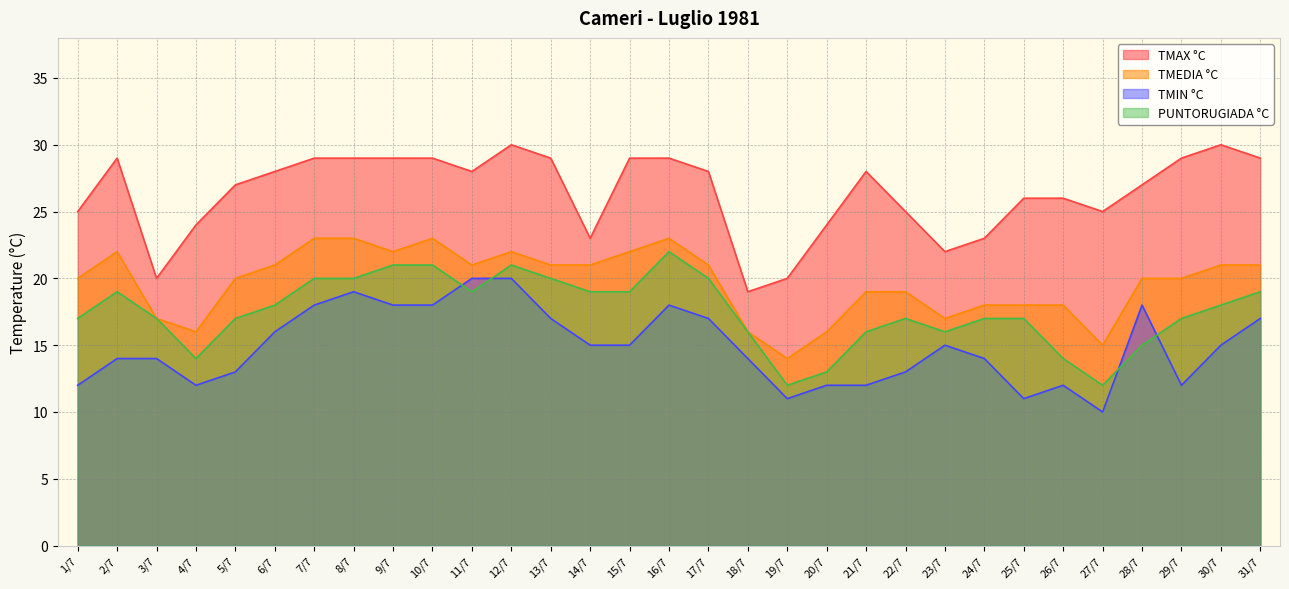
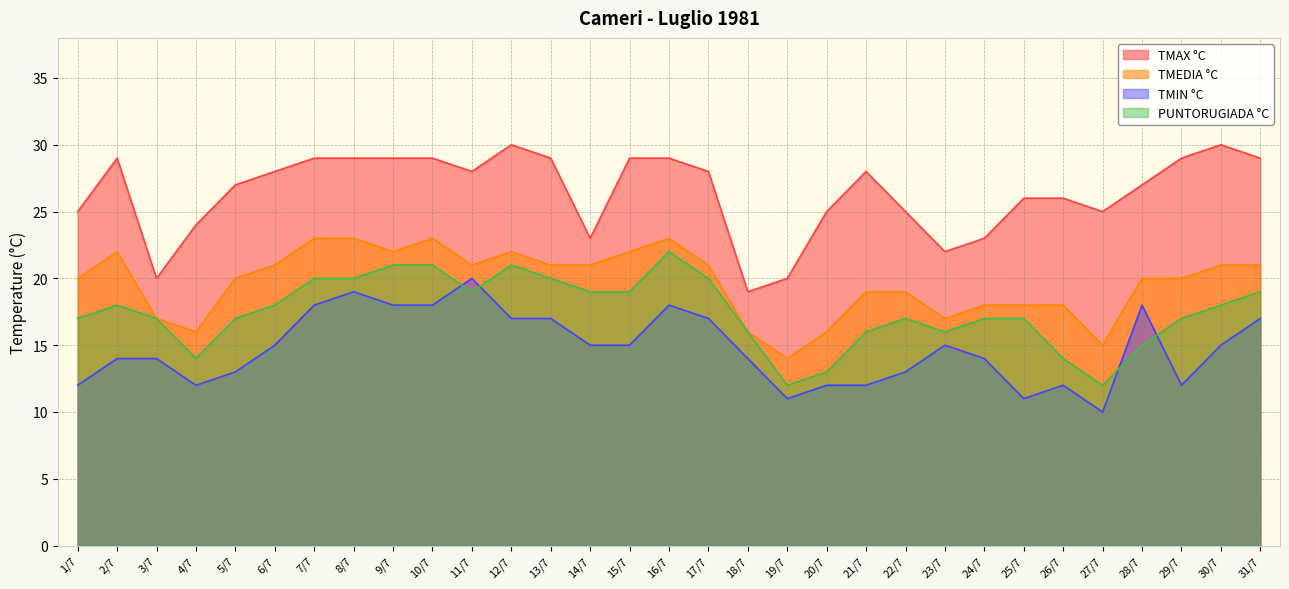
PUNTORUGIADA °C, 2/7: 19 -> 18
TMIN °C, 6/7: 16 -> 15
TMIN °C, 12/7: 20 -> 17
TMAX °C, 20/7: 24 -> 25
